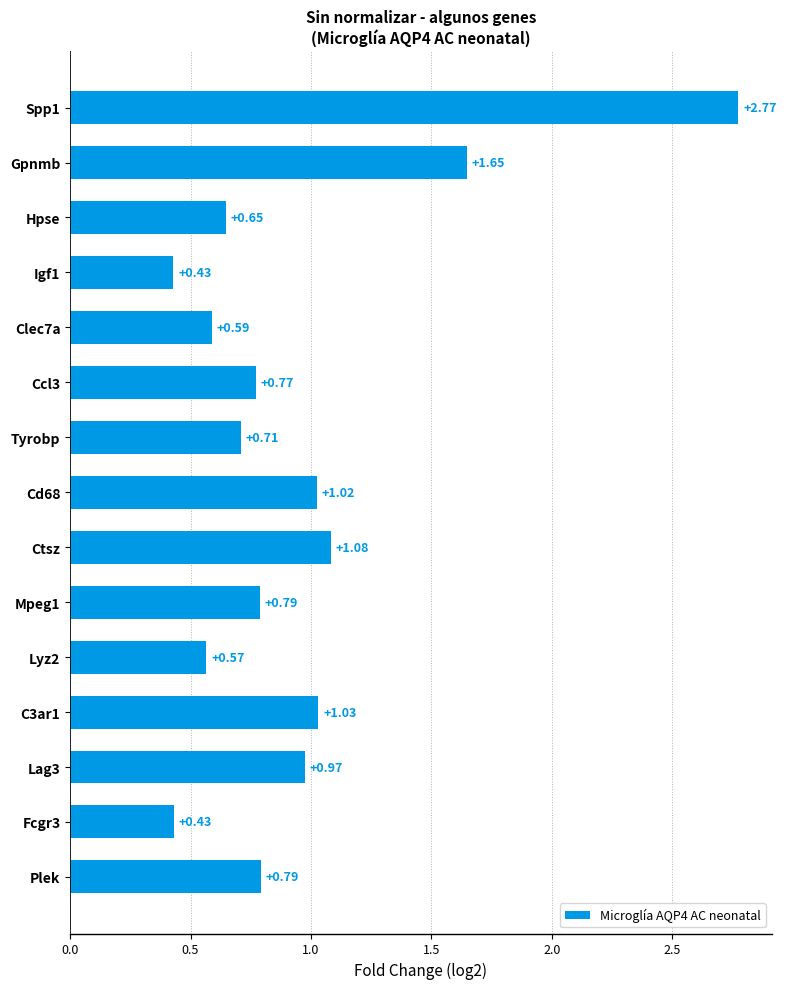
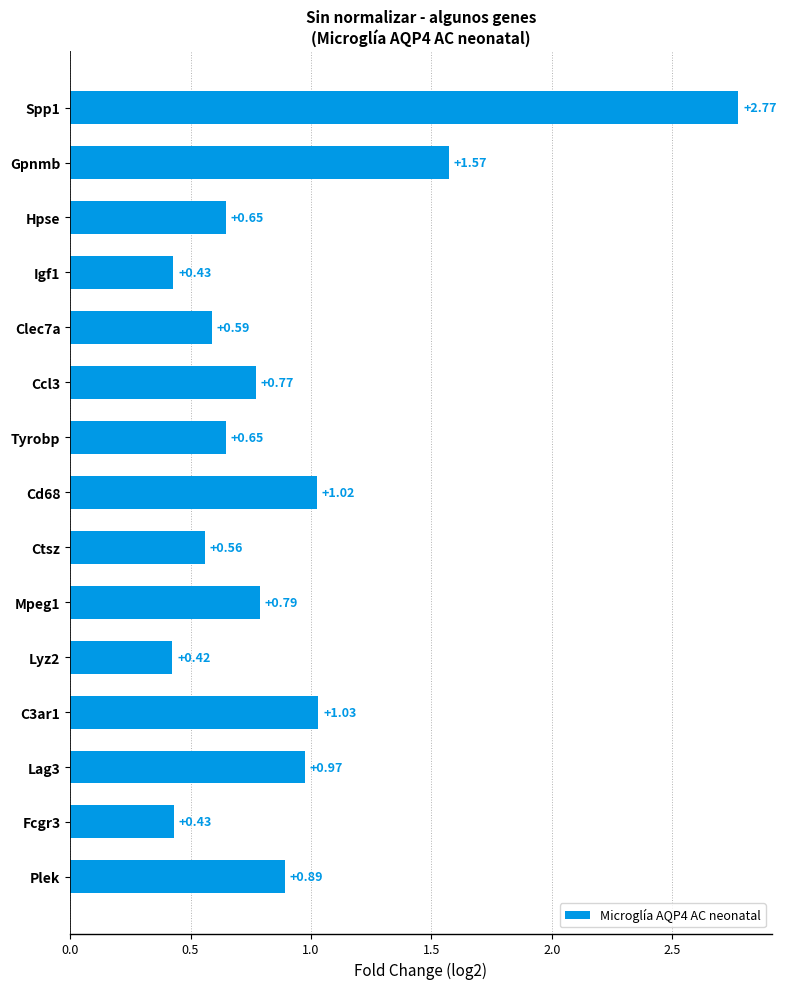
Gpnmb: +1.65 -> +1.57
Tyrobp: +0.71 -> +0.65
Ctsz: +1.08 -> +0.56
Lyz2: +0.57 -> +0.42
Plek: +0.79 -> +0.89
